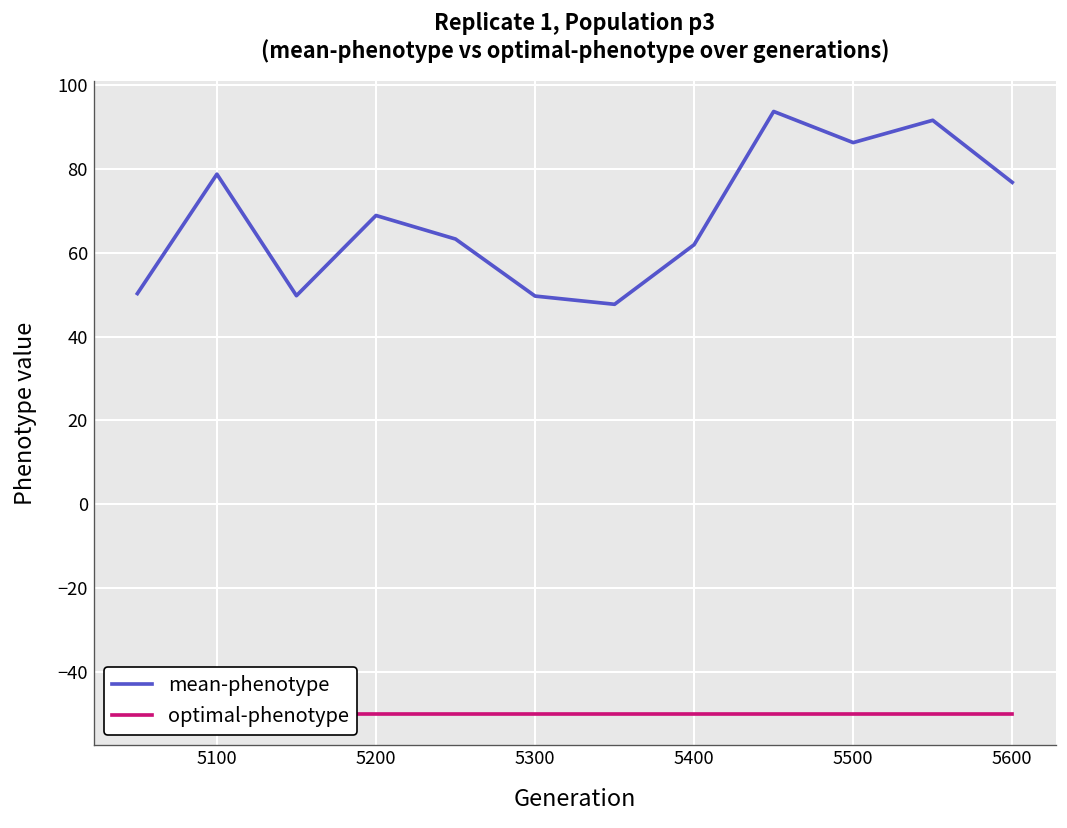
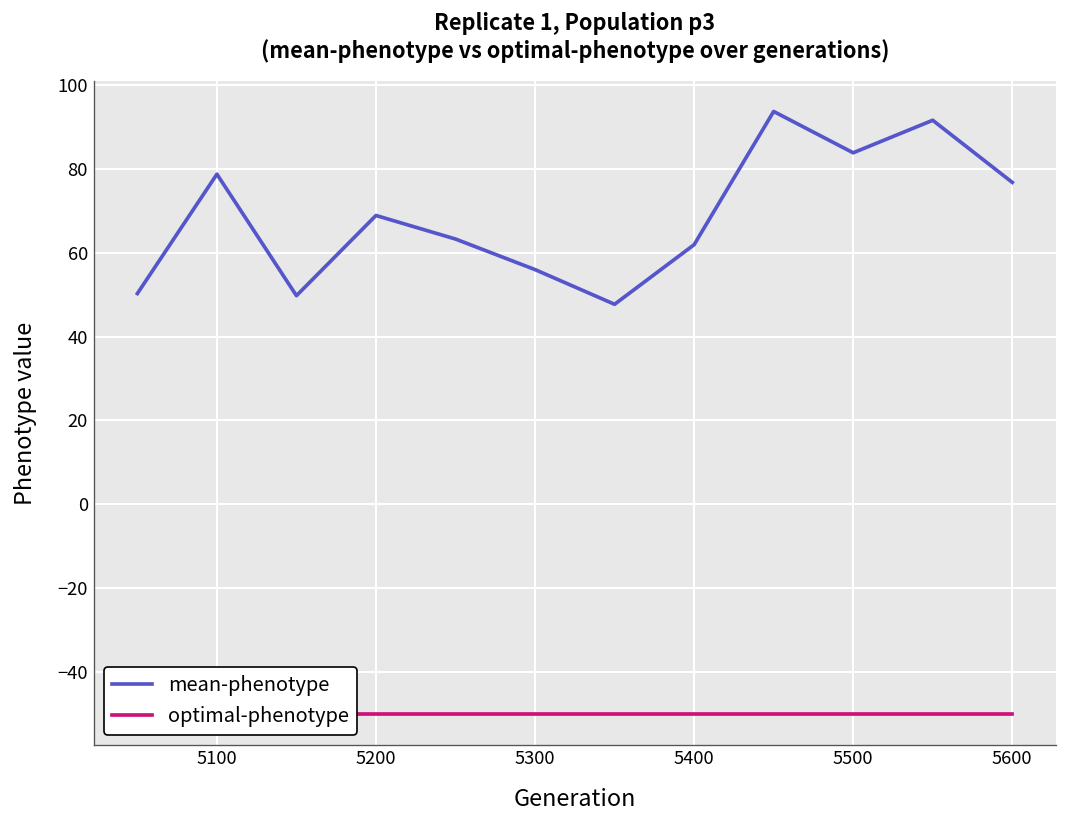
mean-phenotype, 5300: 50 -> 56
mean-phenotype, 5500: 86 -> 84
